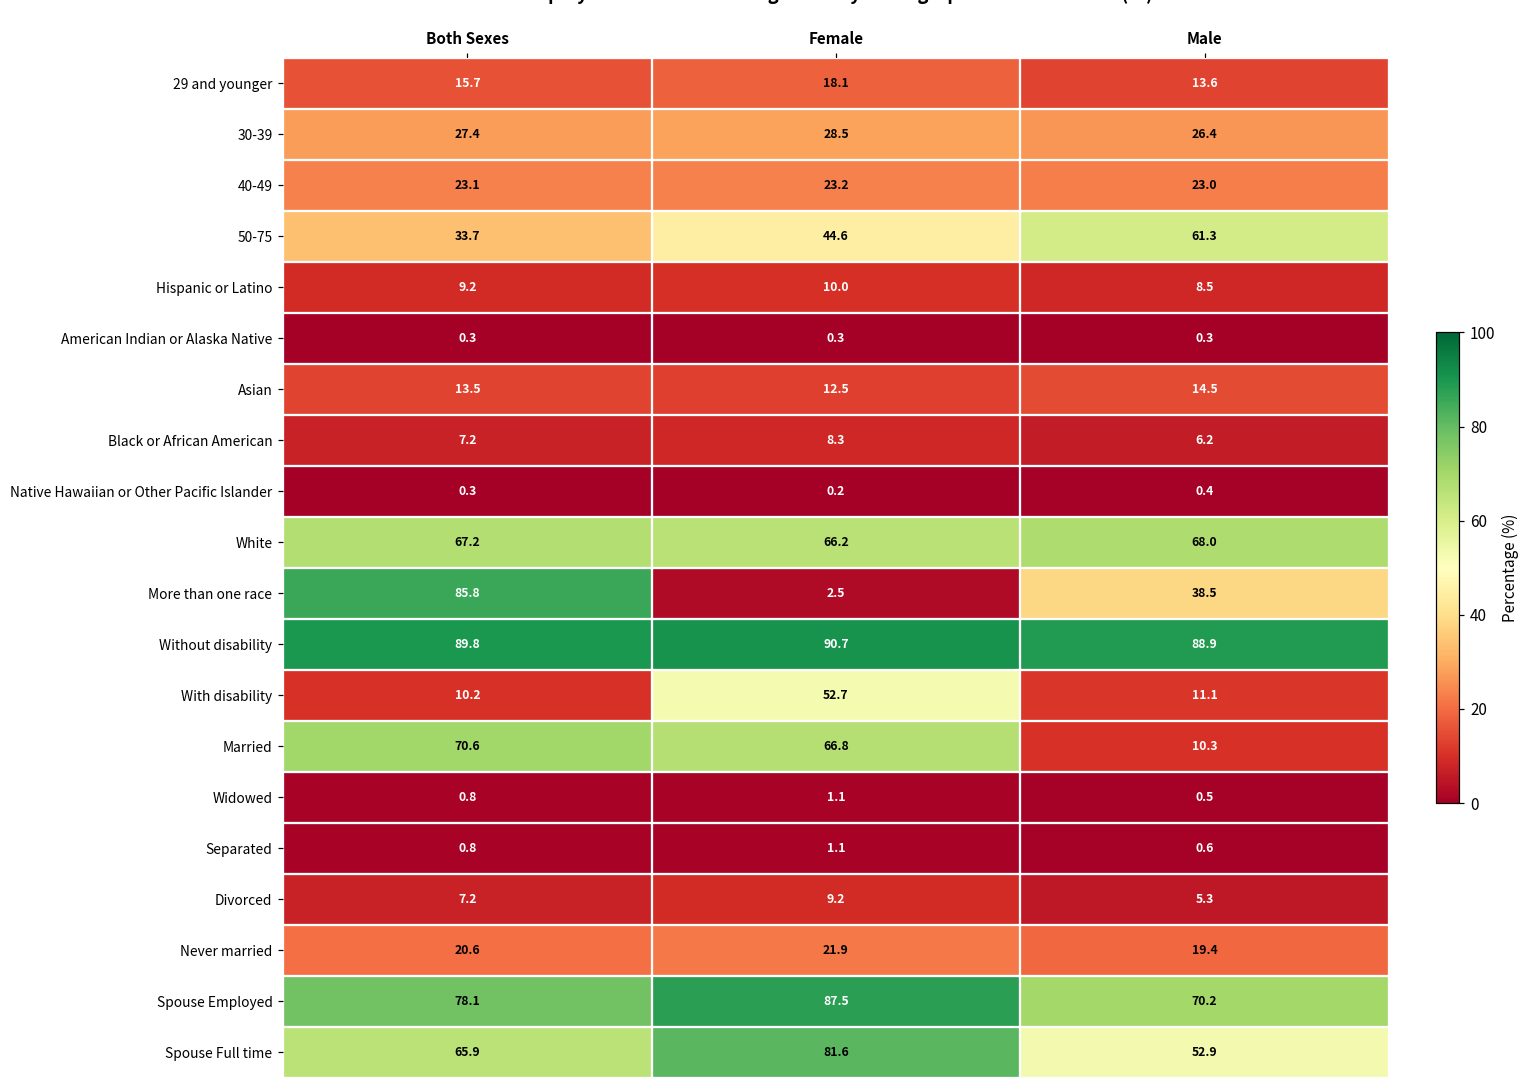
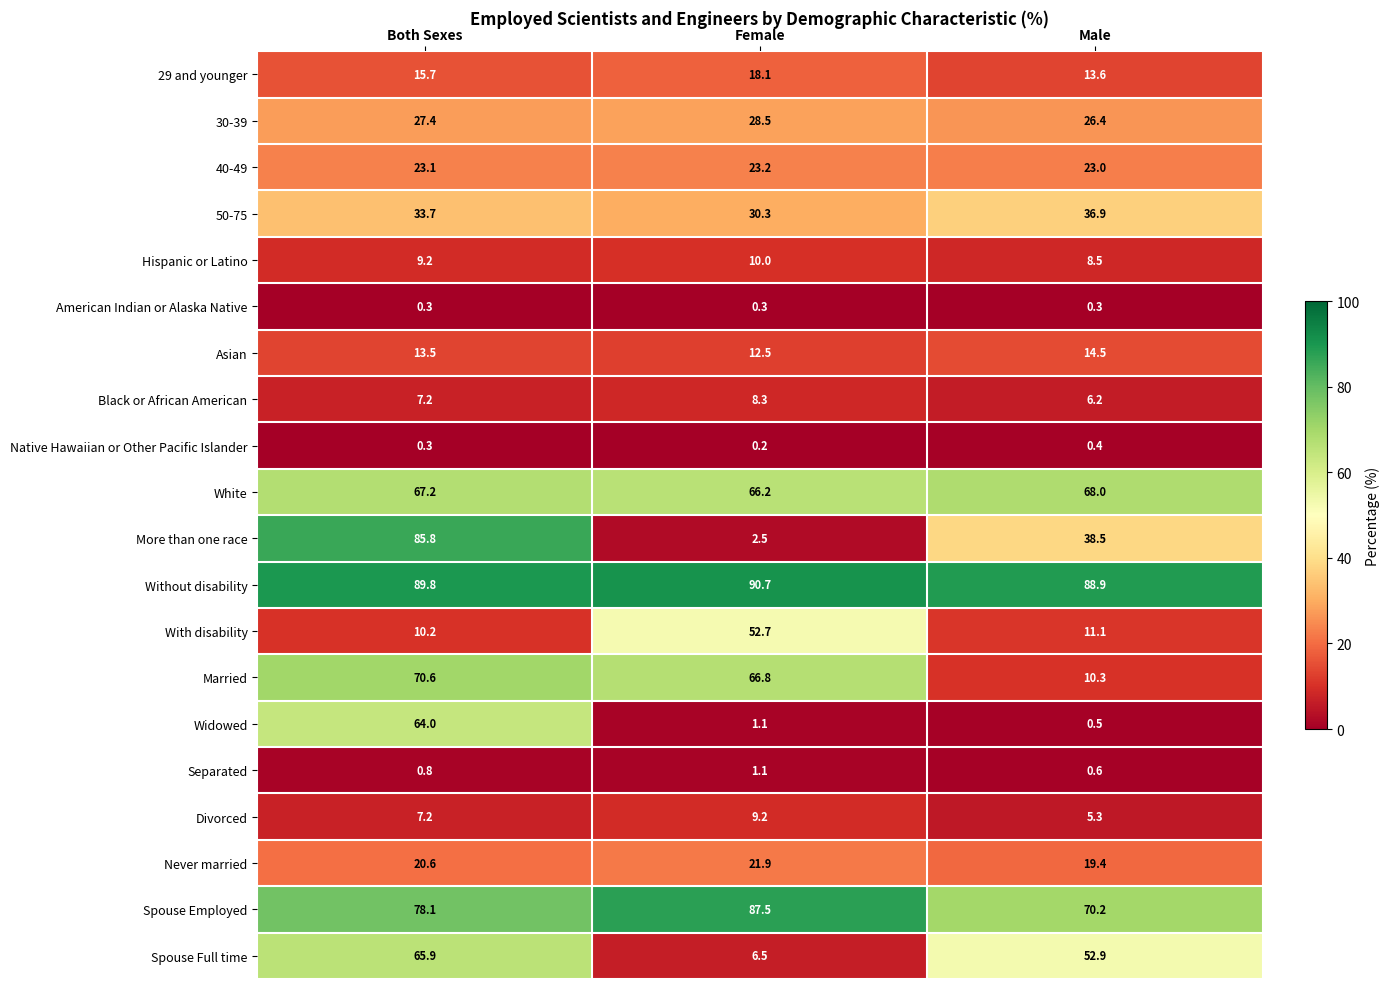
50-75, Female: 44.6 -> 30.3
50-75, Male: 61.3 -> 36.9
Widowed, Both Sexes: 0.8 -> 64.0
Spouse Full time, Female: 81.6 -> 6.5
